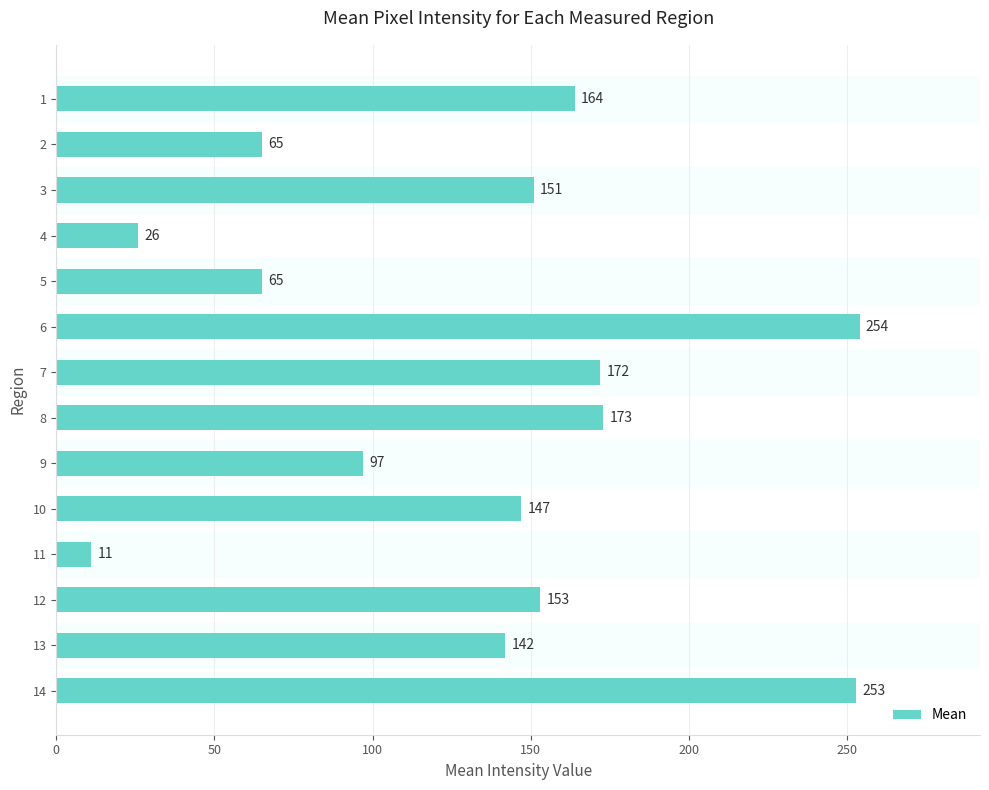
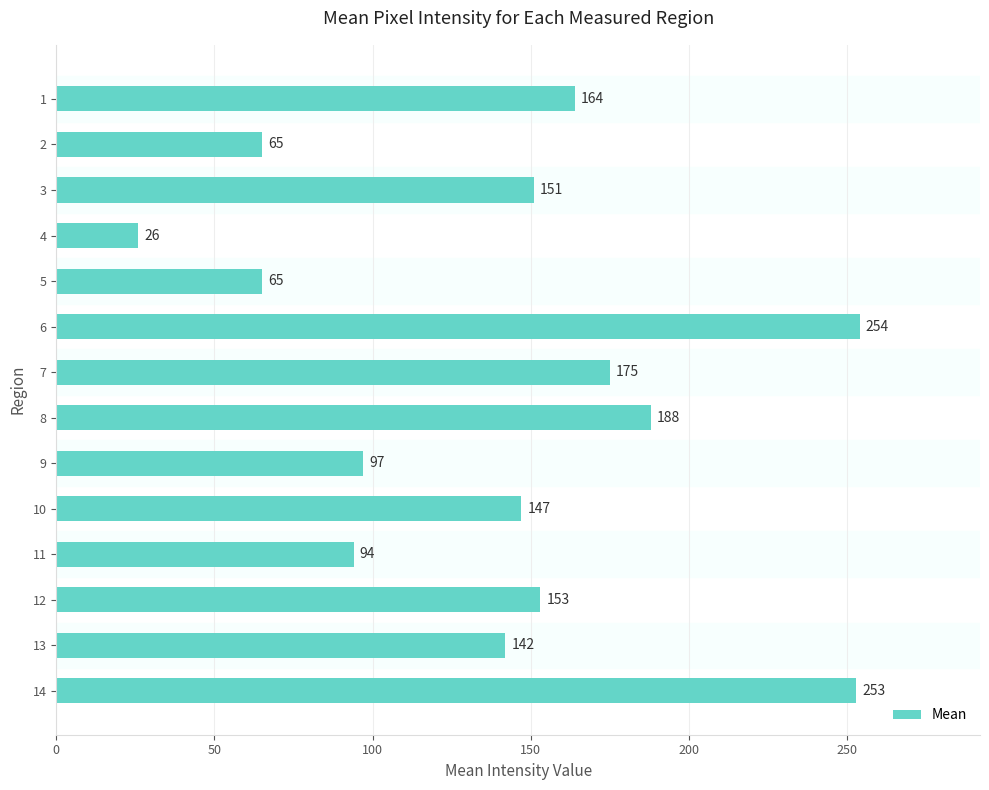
7: 172 -> 175
8: 173 -> 188
11: 11 -> 94
